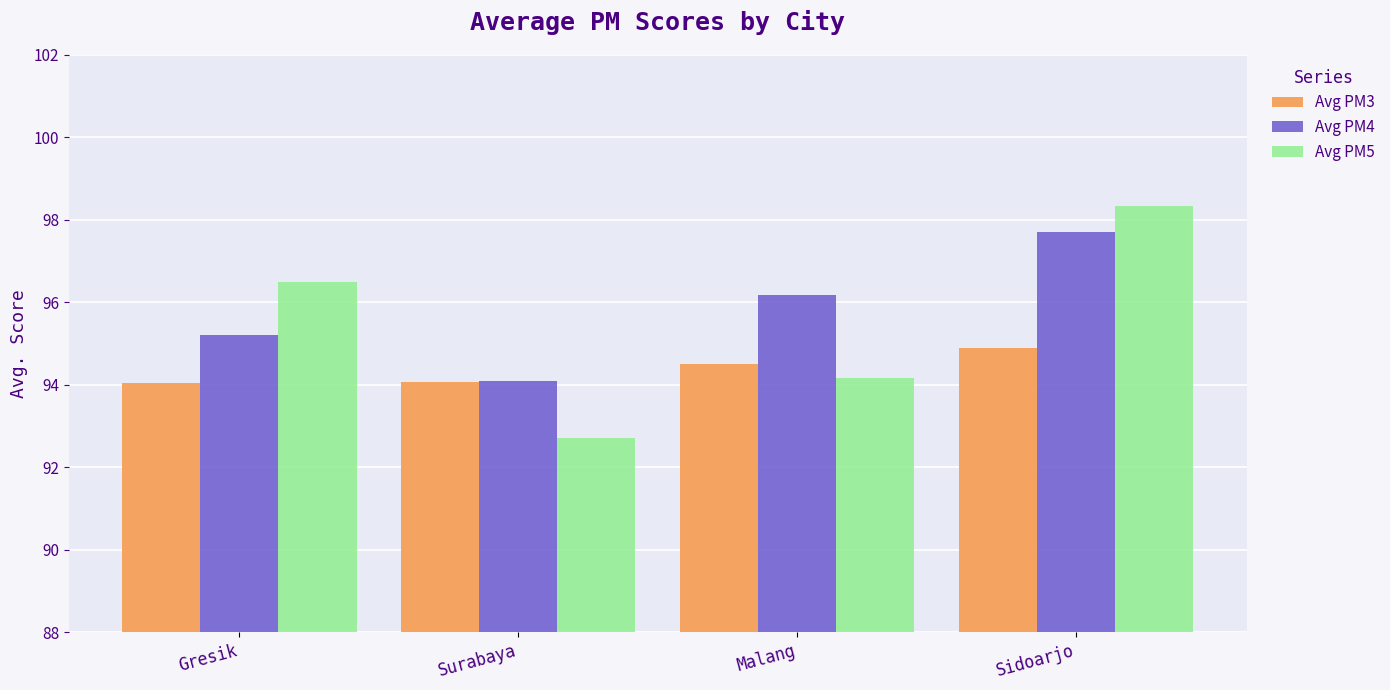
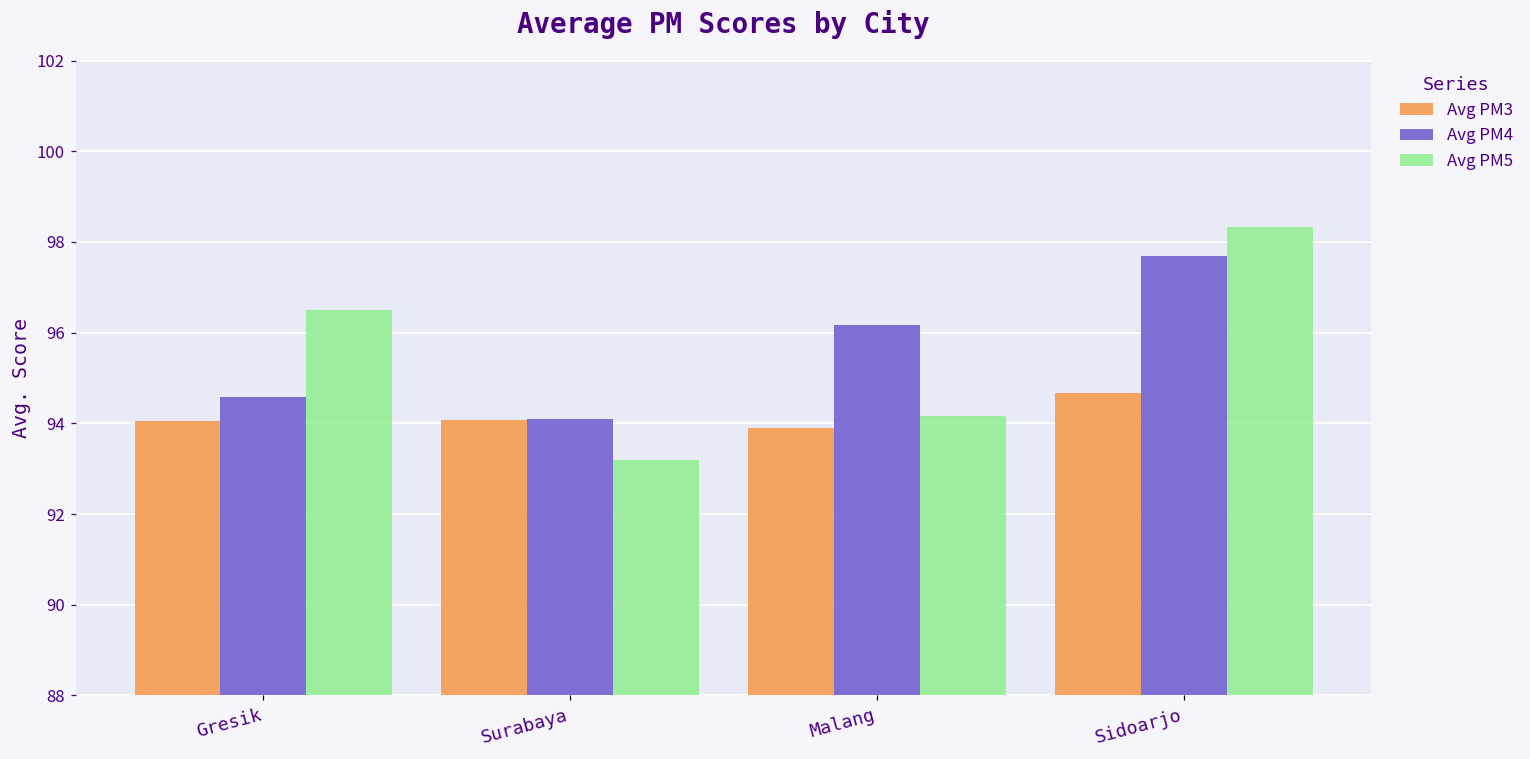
Avg PM4, Gresik: 95.2 -> 94.6
Avg PM5, Surabaya: 92.7 -> 93.2
Avg PM3, Malang: 94.5 -> 93.9
Avg PM3, Sidoarjo: 94.9 -> 94.7
